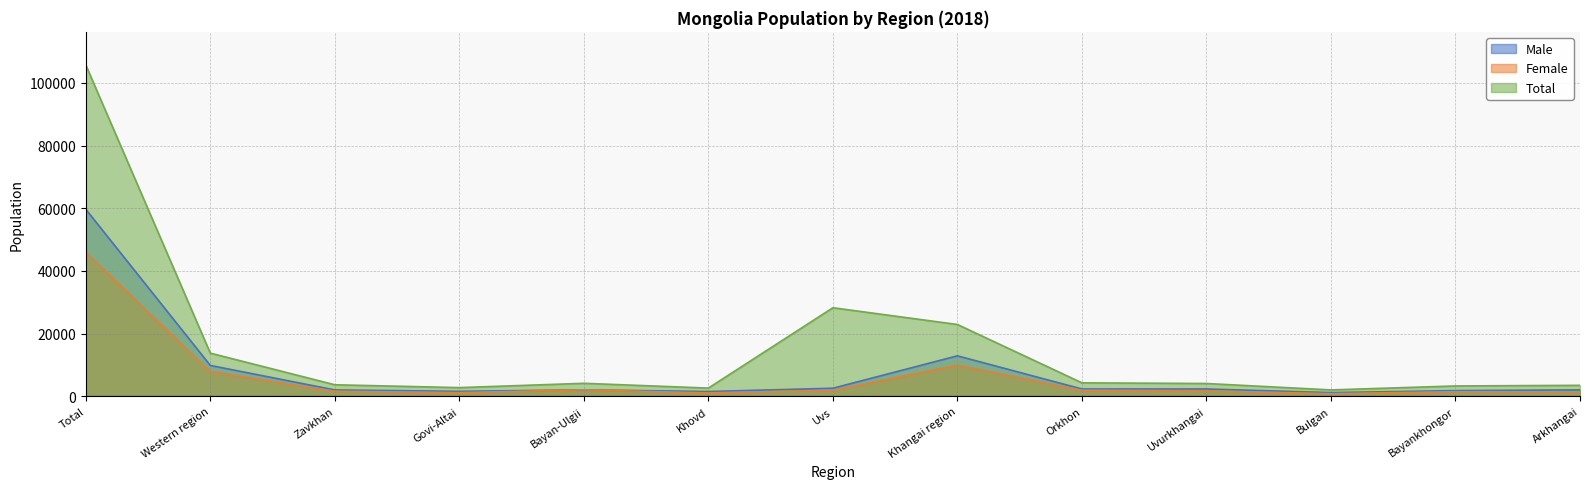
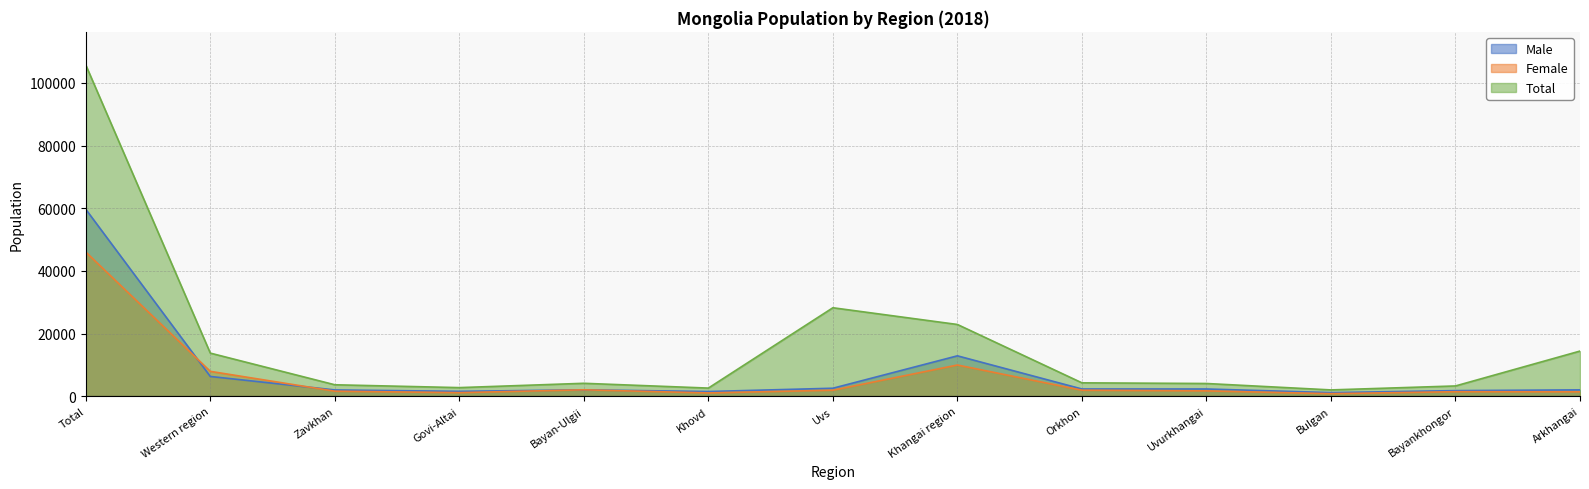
Male, Western region: 10000 -> 6000
Total, Arkhangai: 4000 -> 14000
